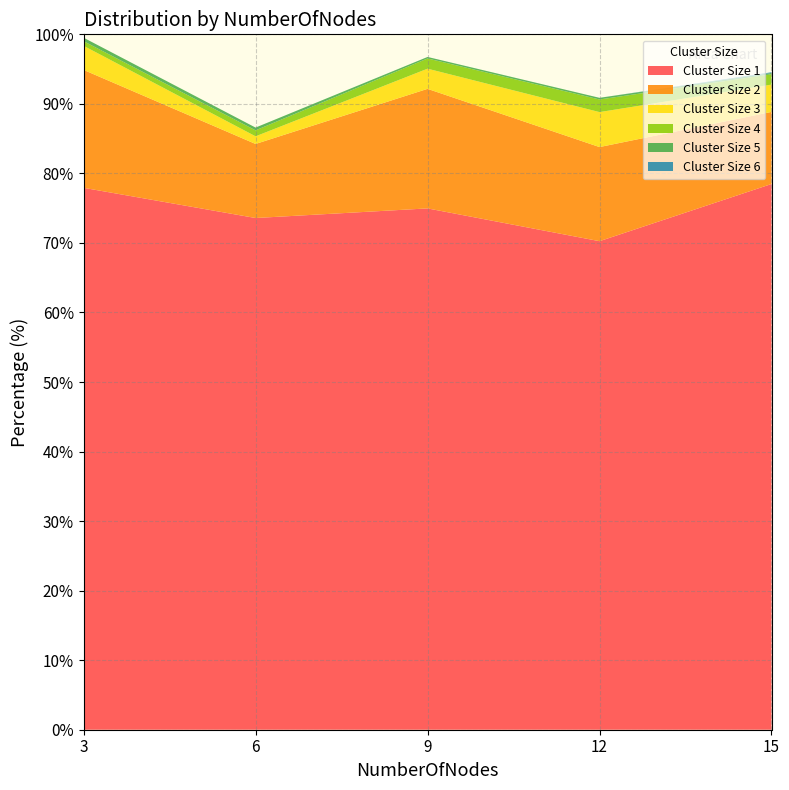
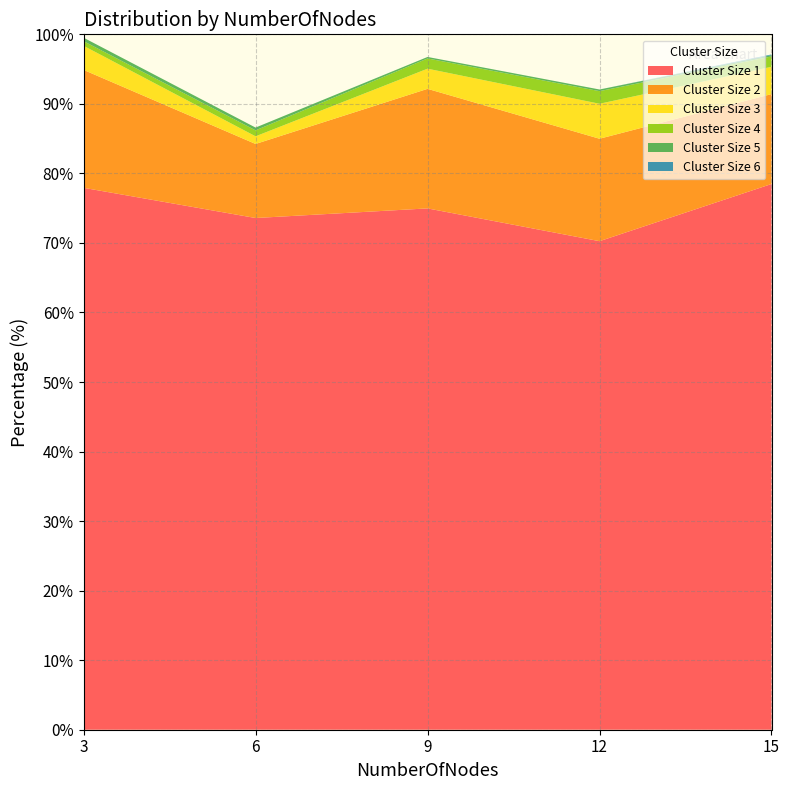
Cluster Size 2, 12: 14% -> 15%
Cluster Size 2, 15: 10% -> 13%
